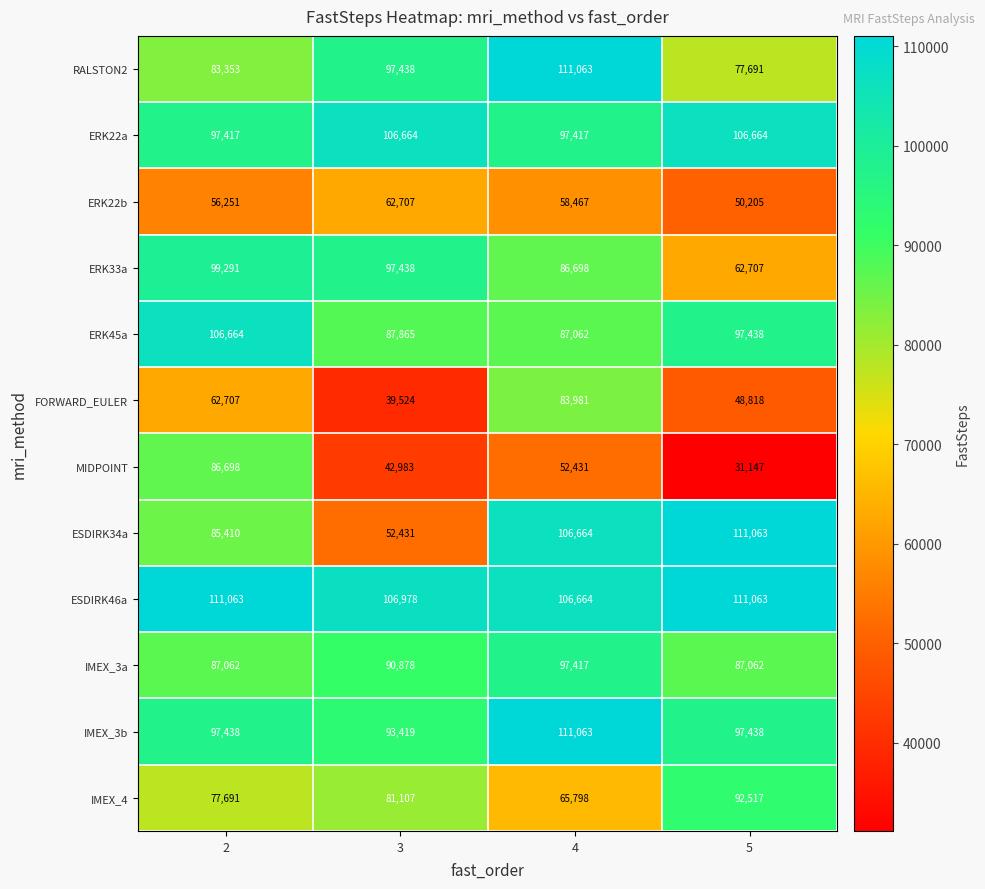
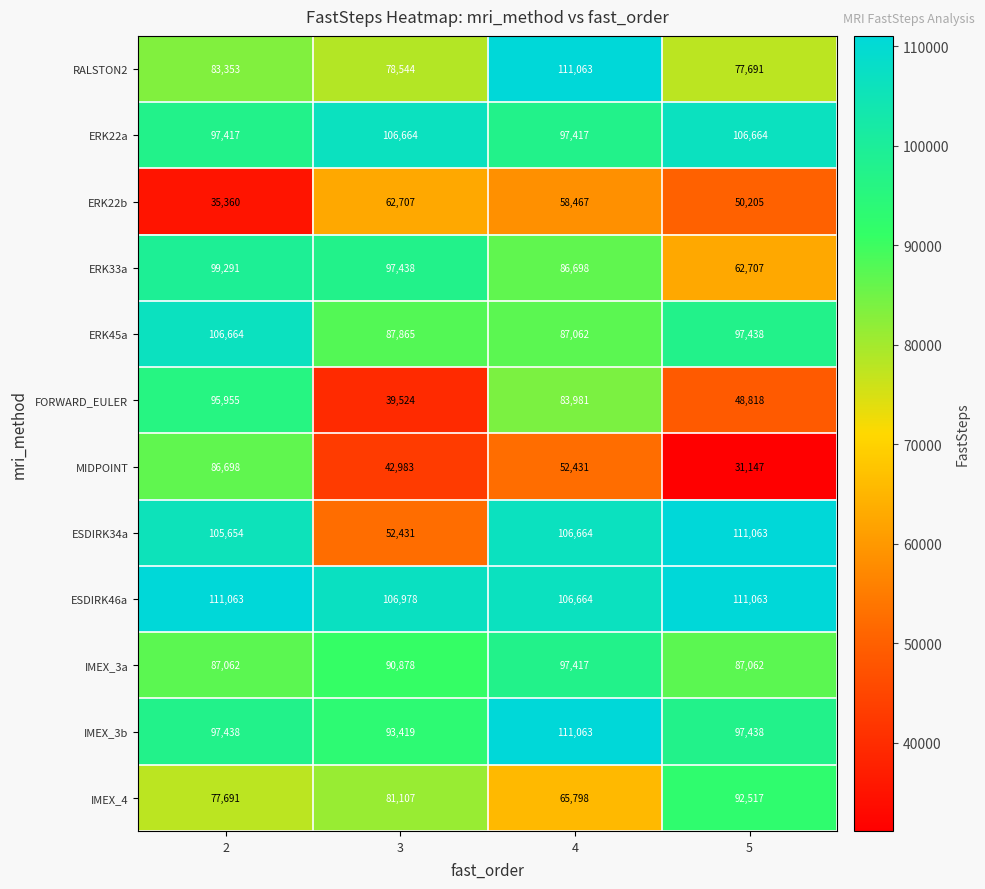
RALSTON2, 3: 97,438 -> 78,544
ERK22b, 2: 56,251 -> 35,360
FORWARD_EULER, 2: 62,707 -> 95,955
ESDIRK34a, 2: 85,410 -> 105,654
